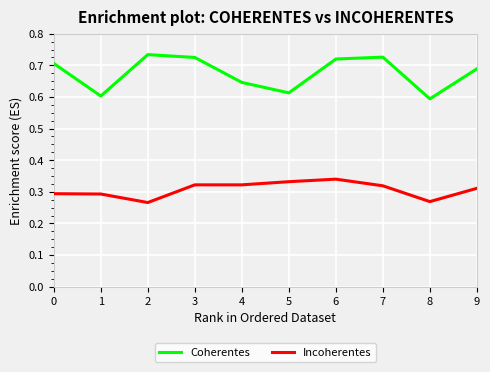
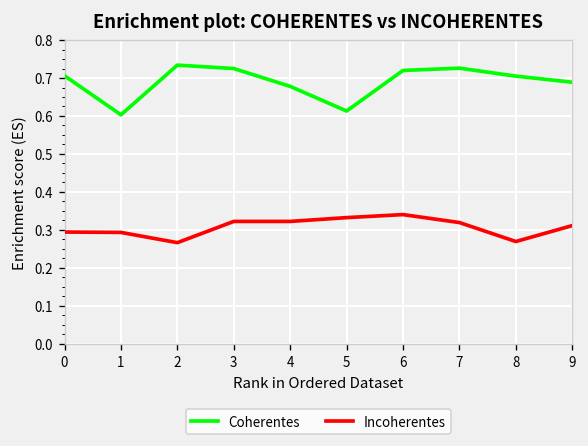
Coherentes, 4: 0.65 -> 0.68
Coherentes, 8: 0.59 -> 0.71
